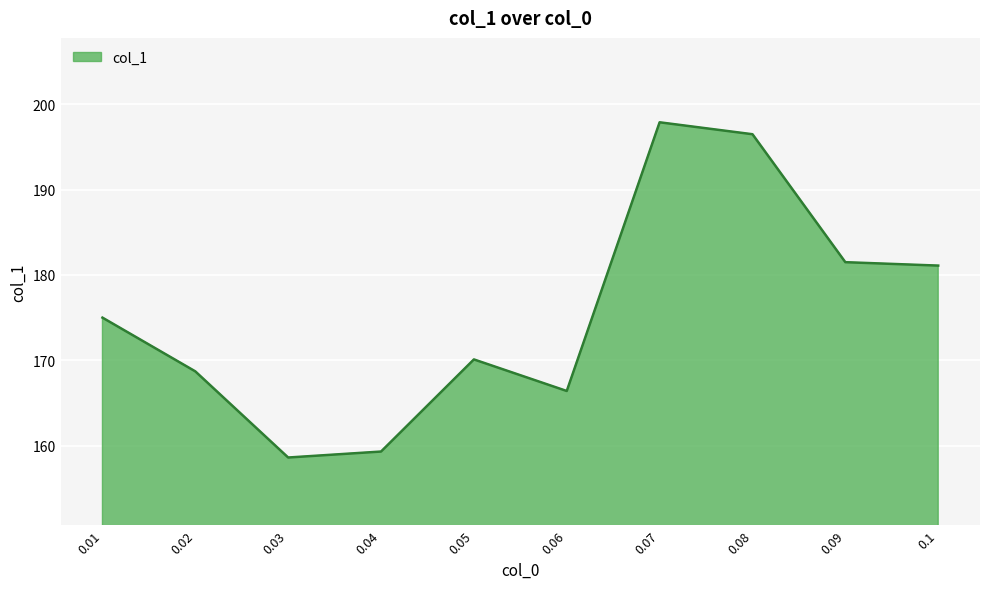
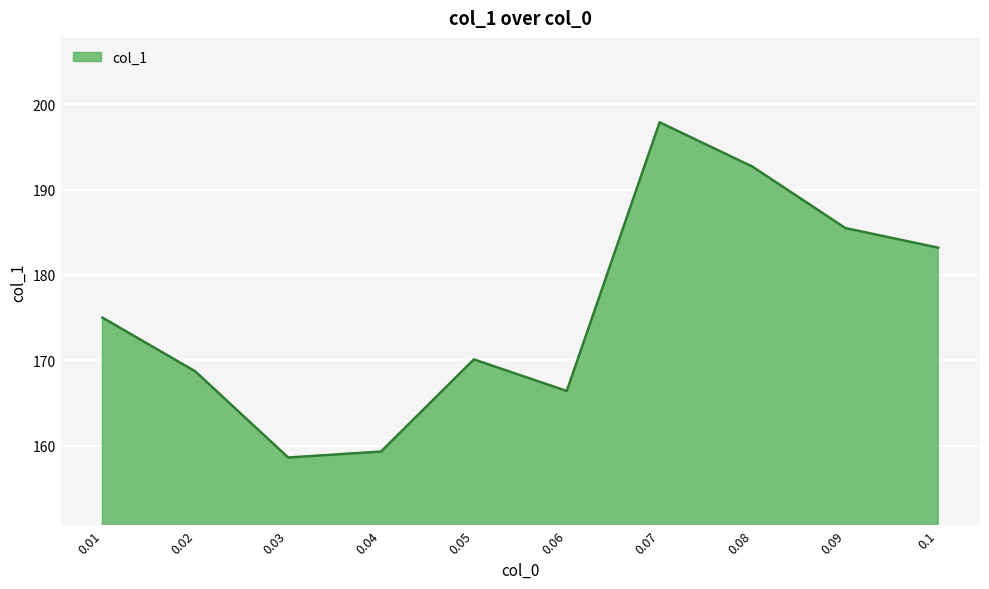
0.08: 197 -> 193
0.09: 182 -> 186
0.1: 181 -> 183
